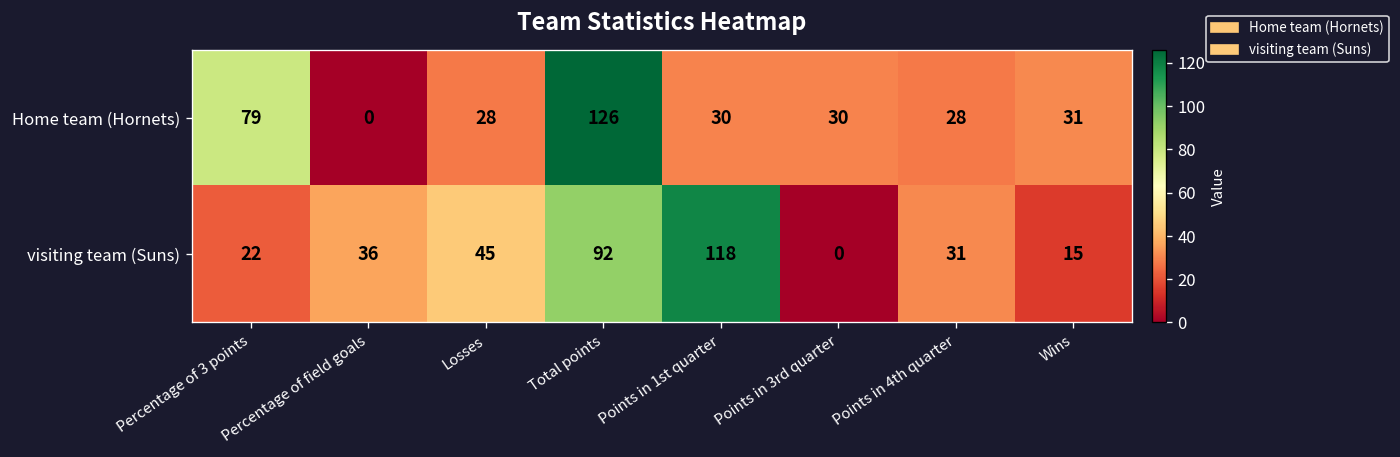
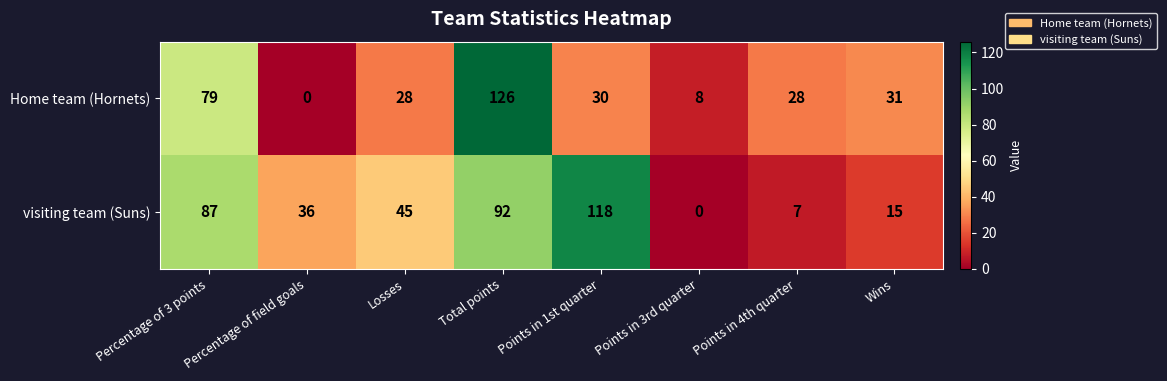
Home team (Hornets), Points in 3rd quarter: 30 -> 8
visiting team (Suns), Percentage of 3 points: 22 -> 87
visiting team (Suns), Points in 4th quarter: 31 -> 7
